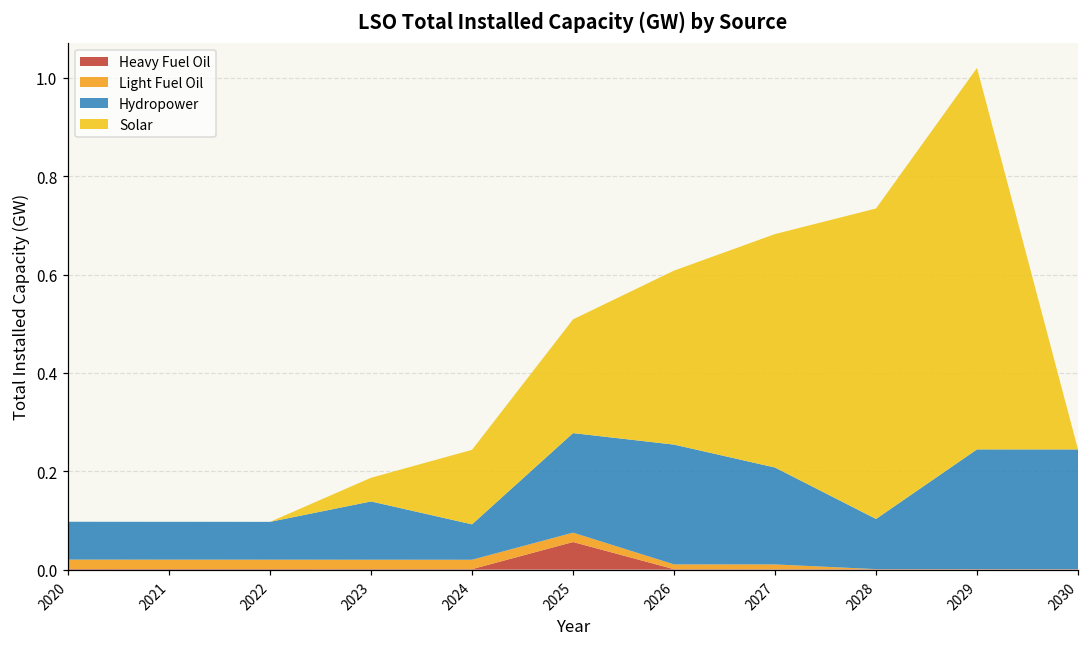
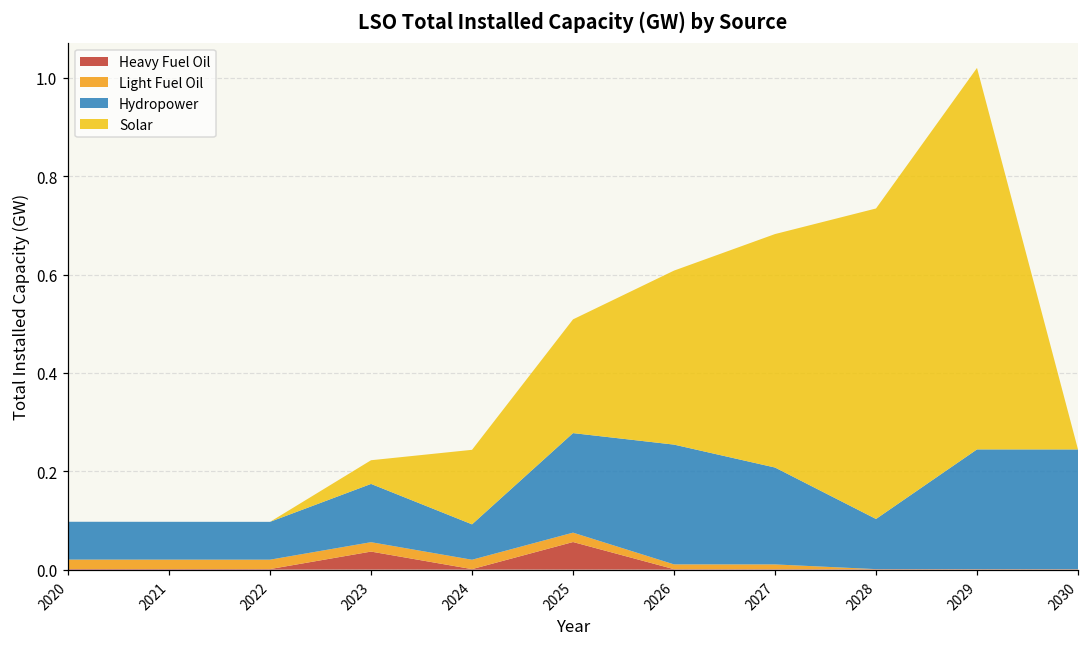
Heavy Fuel Oil, 2023: 0.00 -> 0.04
